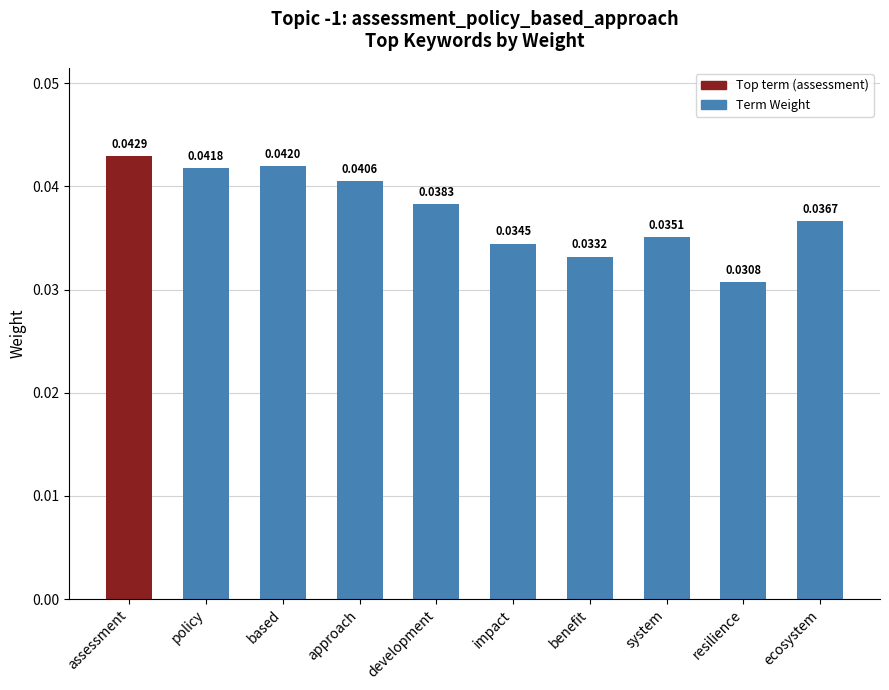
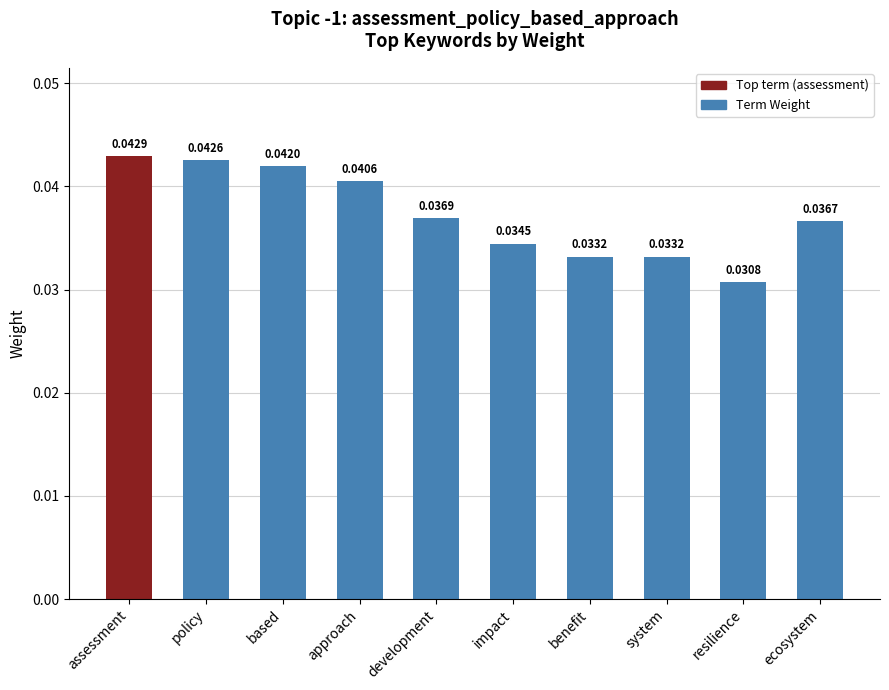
policy: 0.0418 -> 0.0426
development: 0.0383 -> 0.0369
system: 0.0351 -> 0.0332
